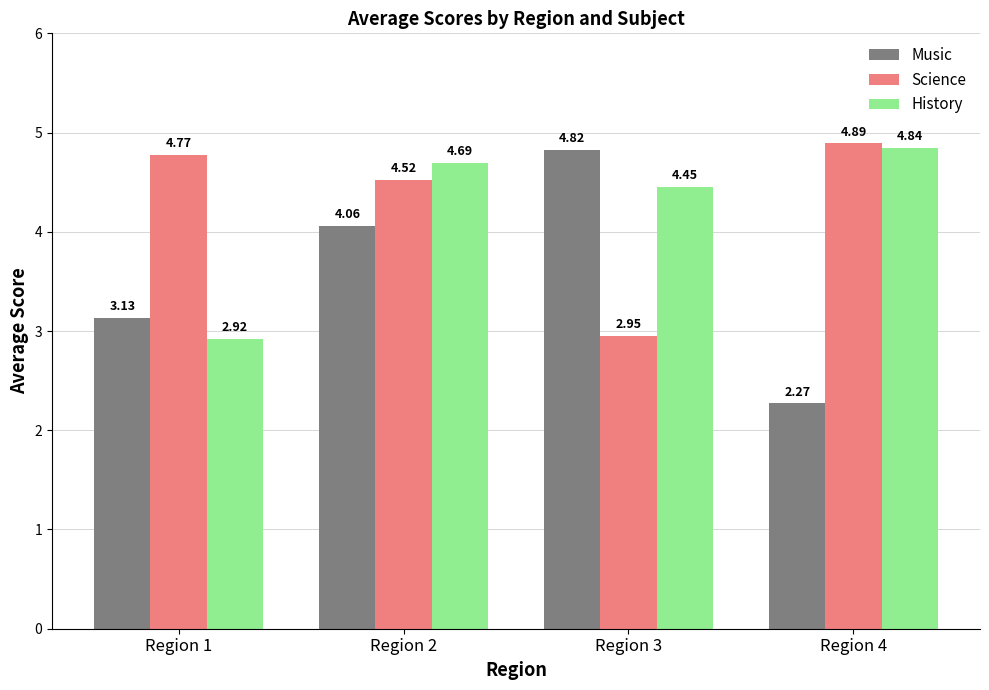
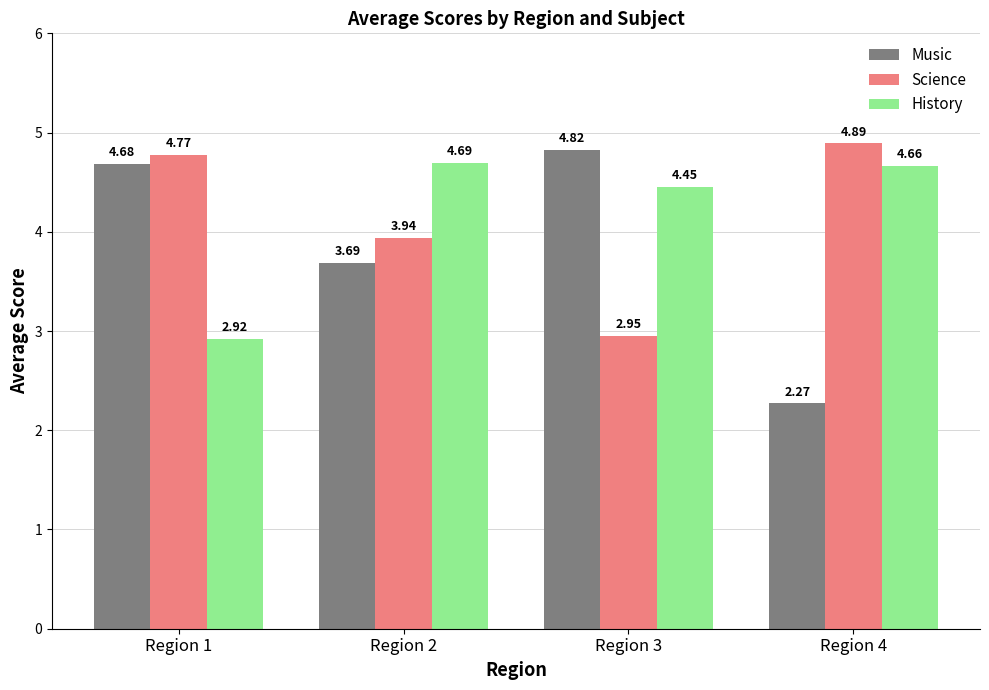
Music, Region 1: 3.13 -> 4.68
Music, Region 2: 4.06 -> 3.69
Science, Region 2: 4.52 -> 3.94
History, Region 4: 4.84 -> 4.66
